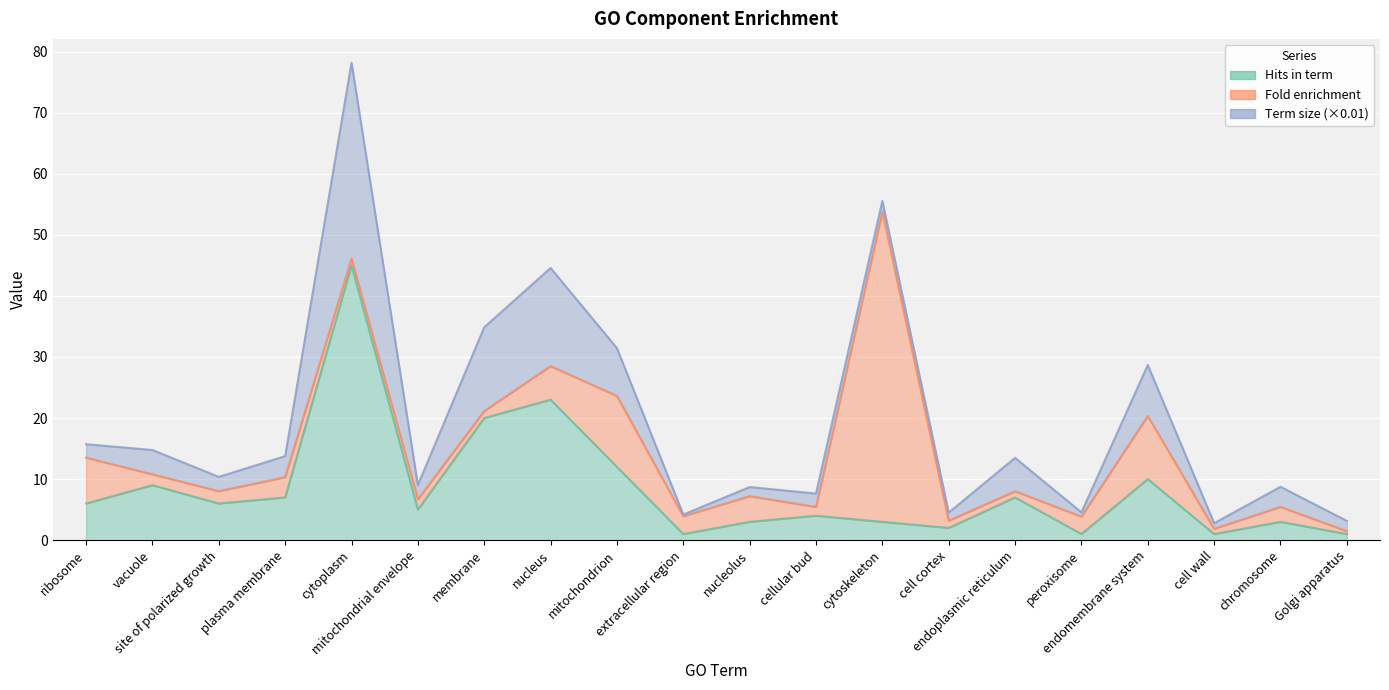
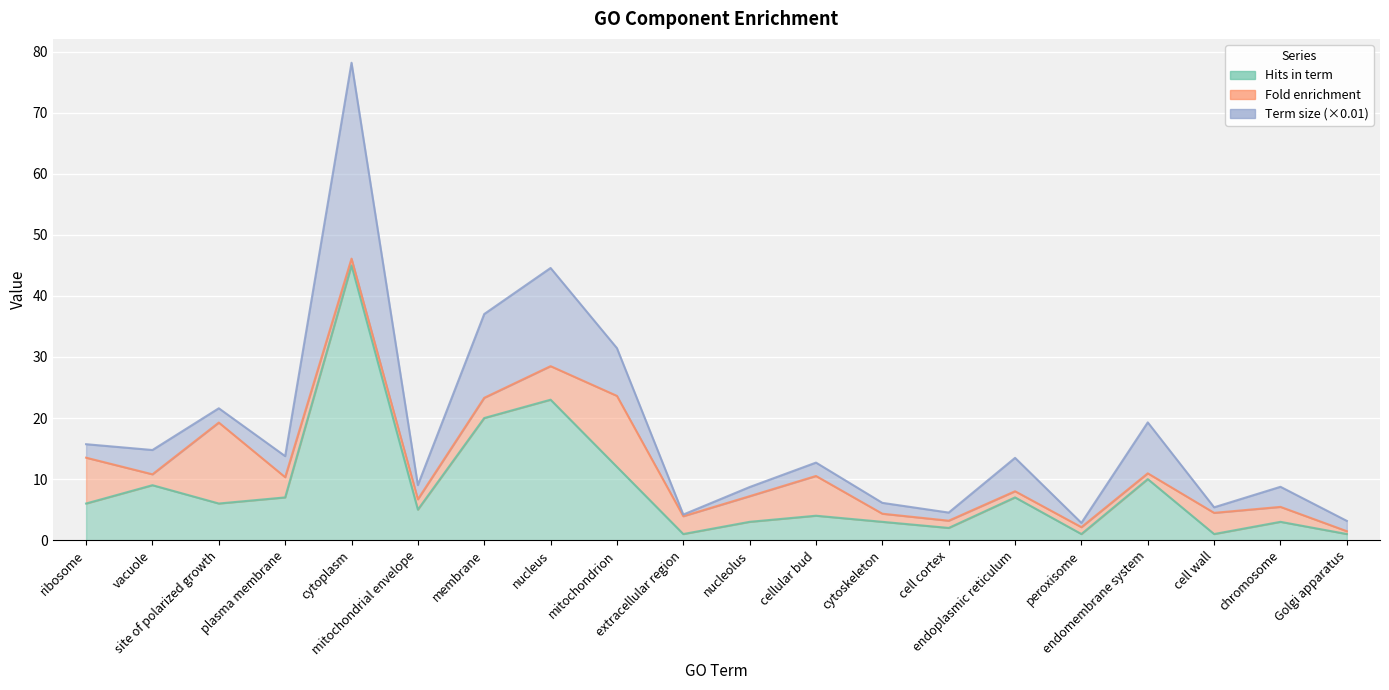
Fold enrichment, site of polarized growth: 2 -> 13
Fold enrichment, membrane: 1 -> 3
Fold enrichment, cellular bud: 1 -> 7
Fold enrichment, cytoskeleton: 51 -> 1
Fold enrichment, peroxisome: 3 -> 1
Fold enrichment, endomembrane system: 10 -> 1
Fold enrichment, cell wall: 1 -> 3
